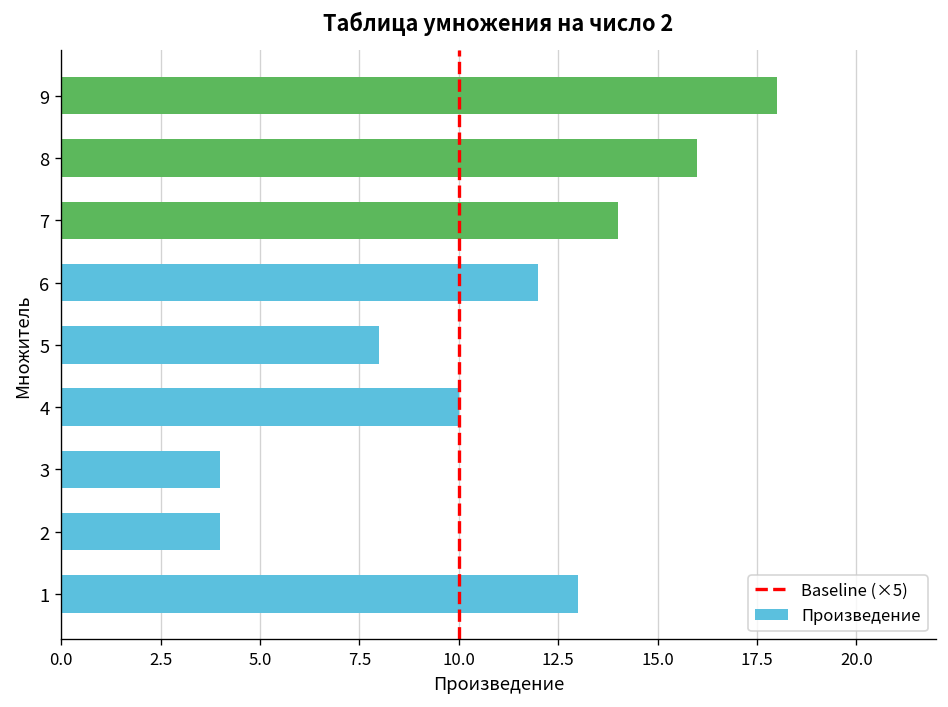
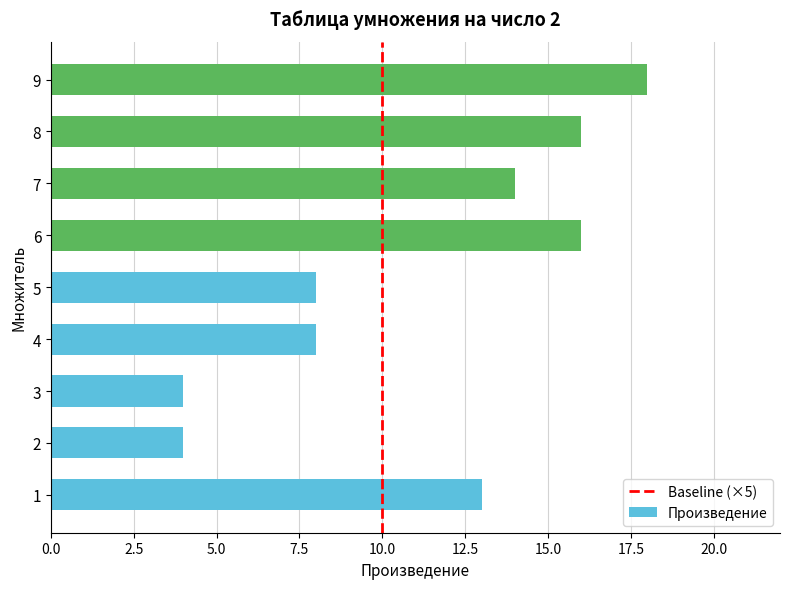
6: 12 -> 16
4: 10 -> 8
